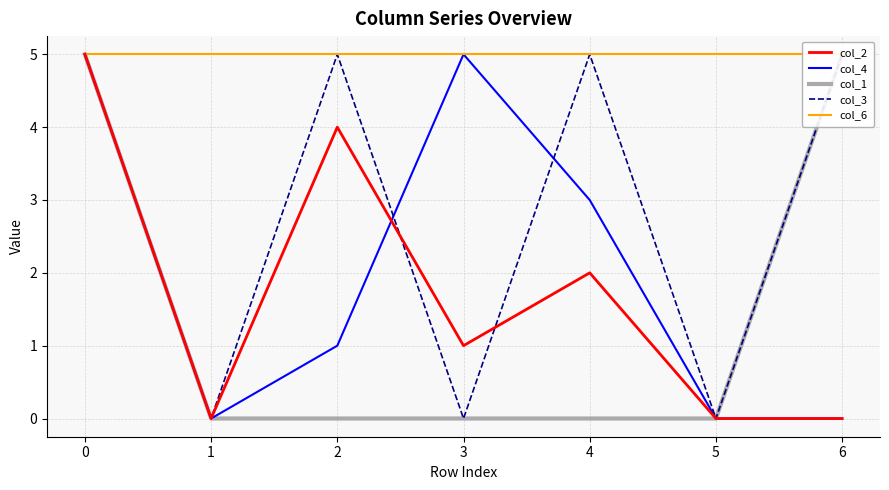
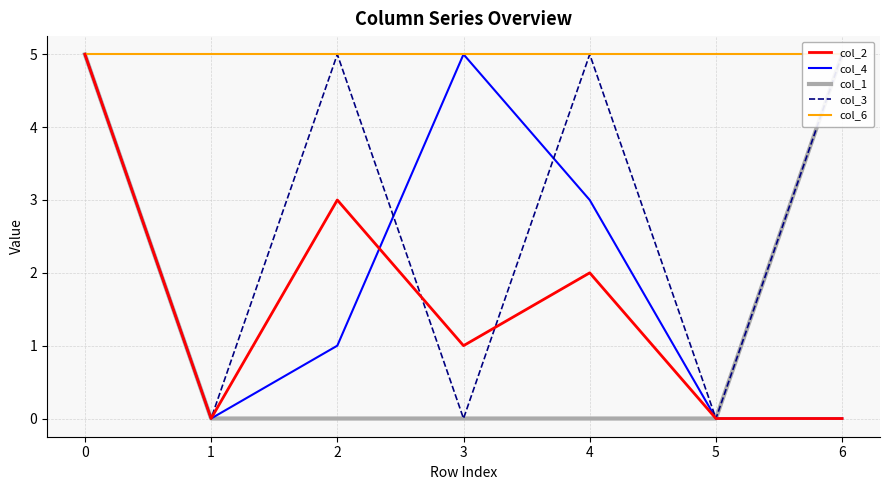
col_2, 2: 4 -> 3
